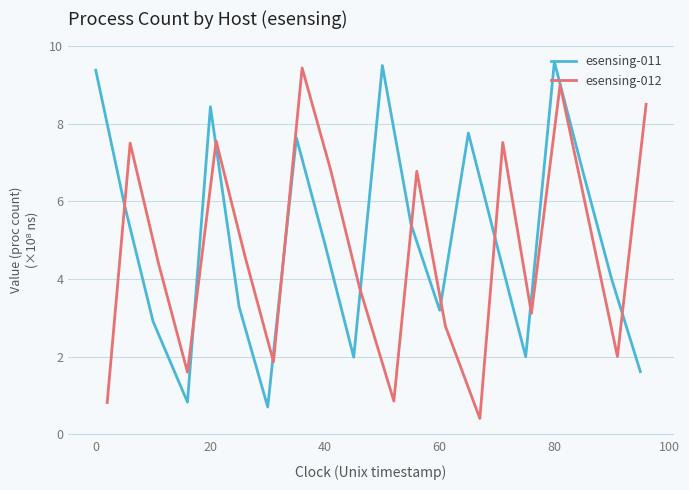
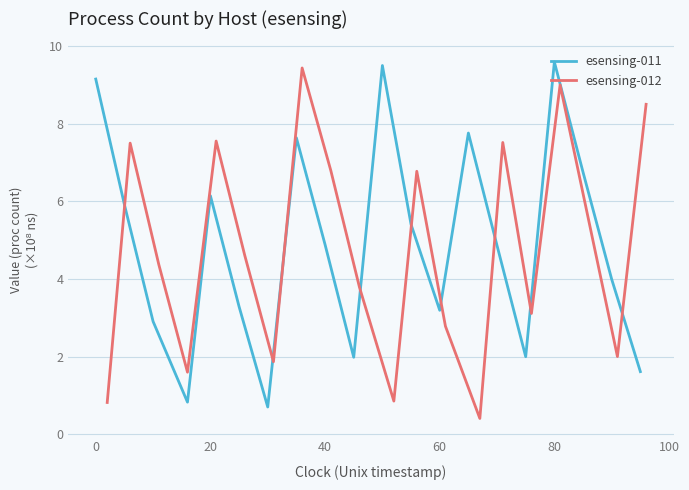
esensing-011, 0: 9.4 -> 9.2
esensing-011, 20: 8.4 -> 6.1
